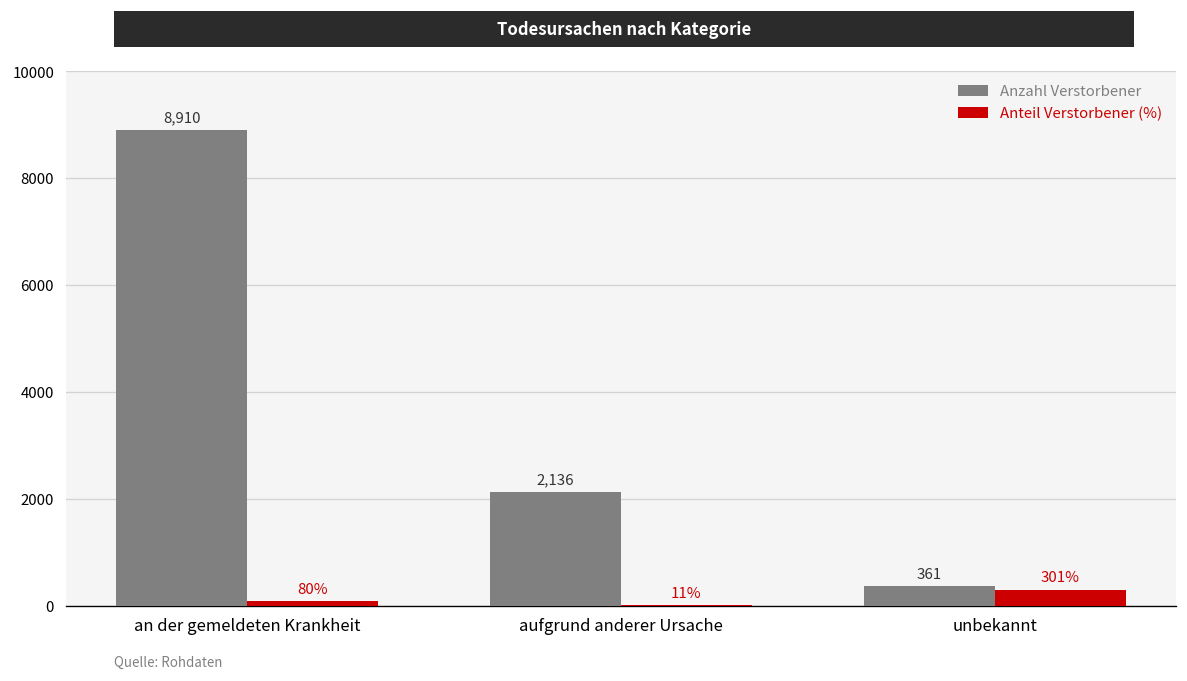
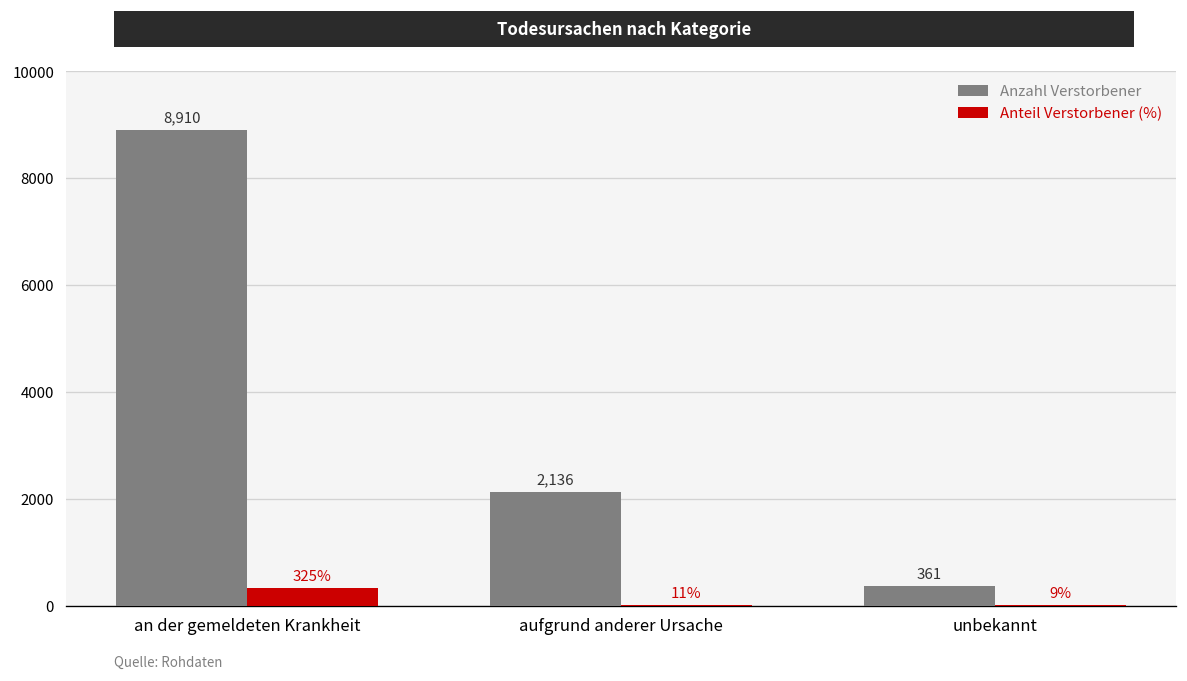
Anteil Verstorbener (%), an der gemeldeten Krankheit: 80% -> 325%
Anteil Verstorbener (%), unbekannt: 301% -> 9%
